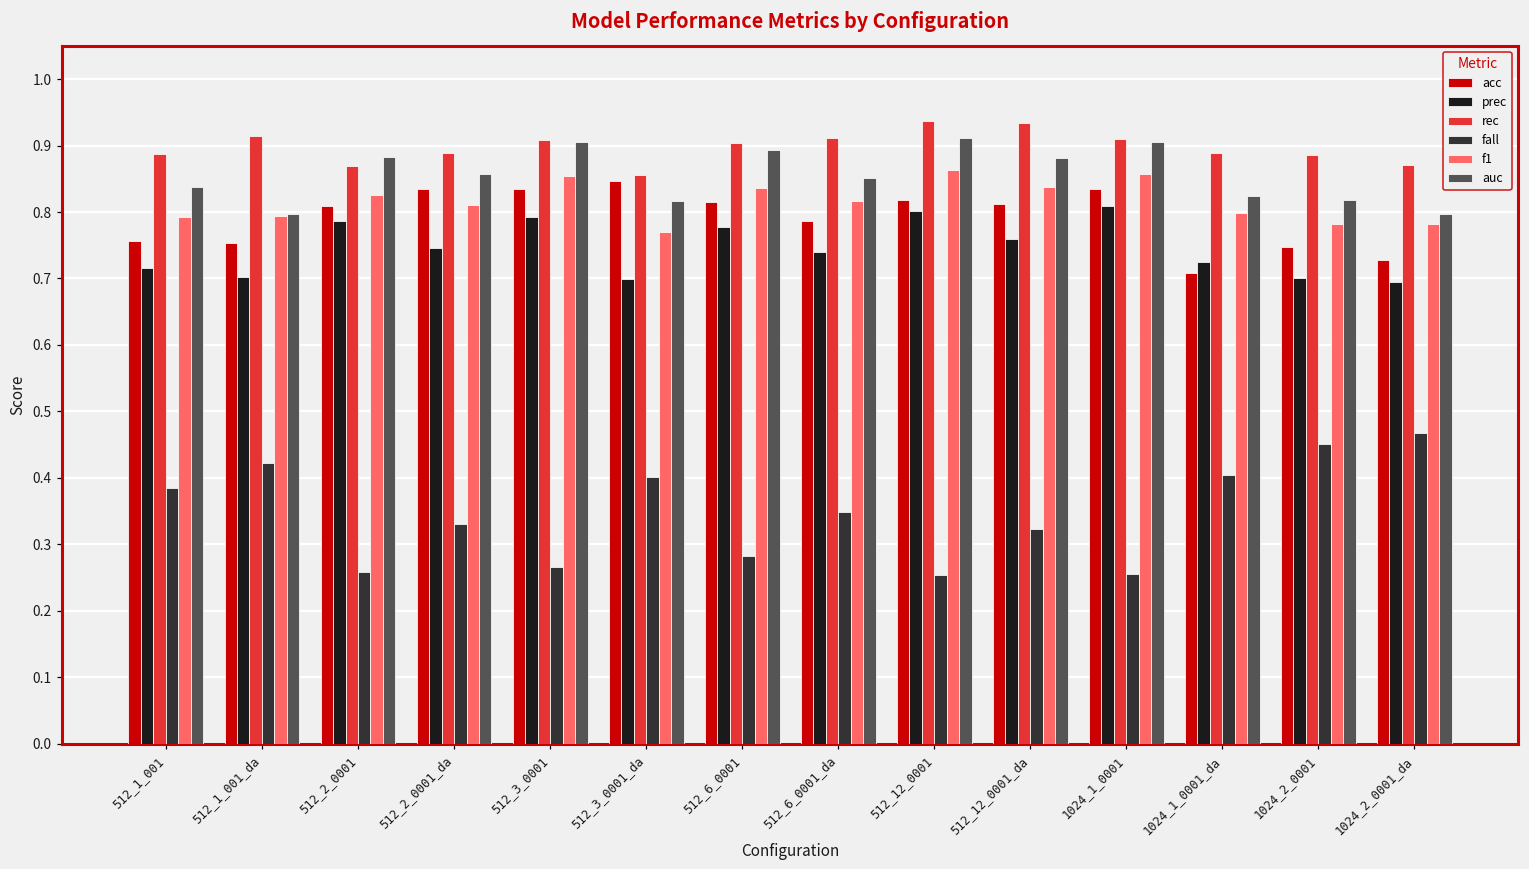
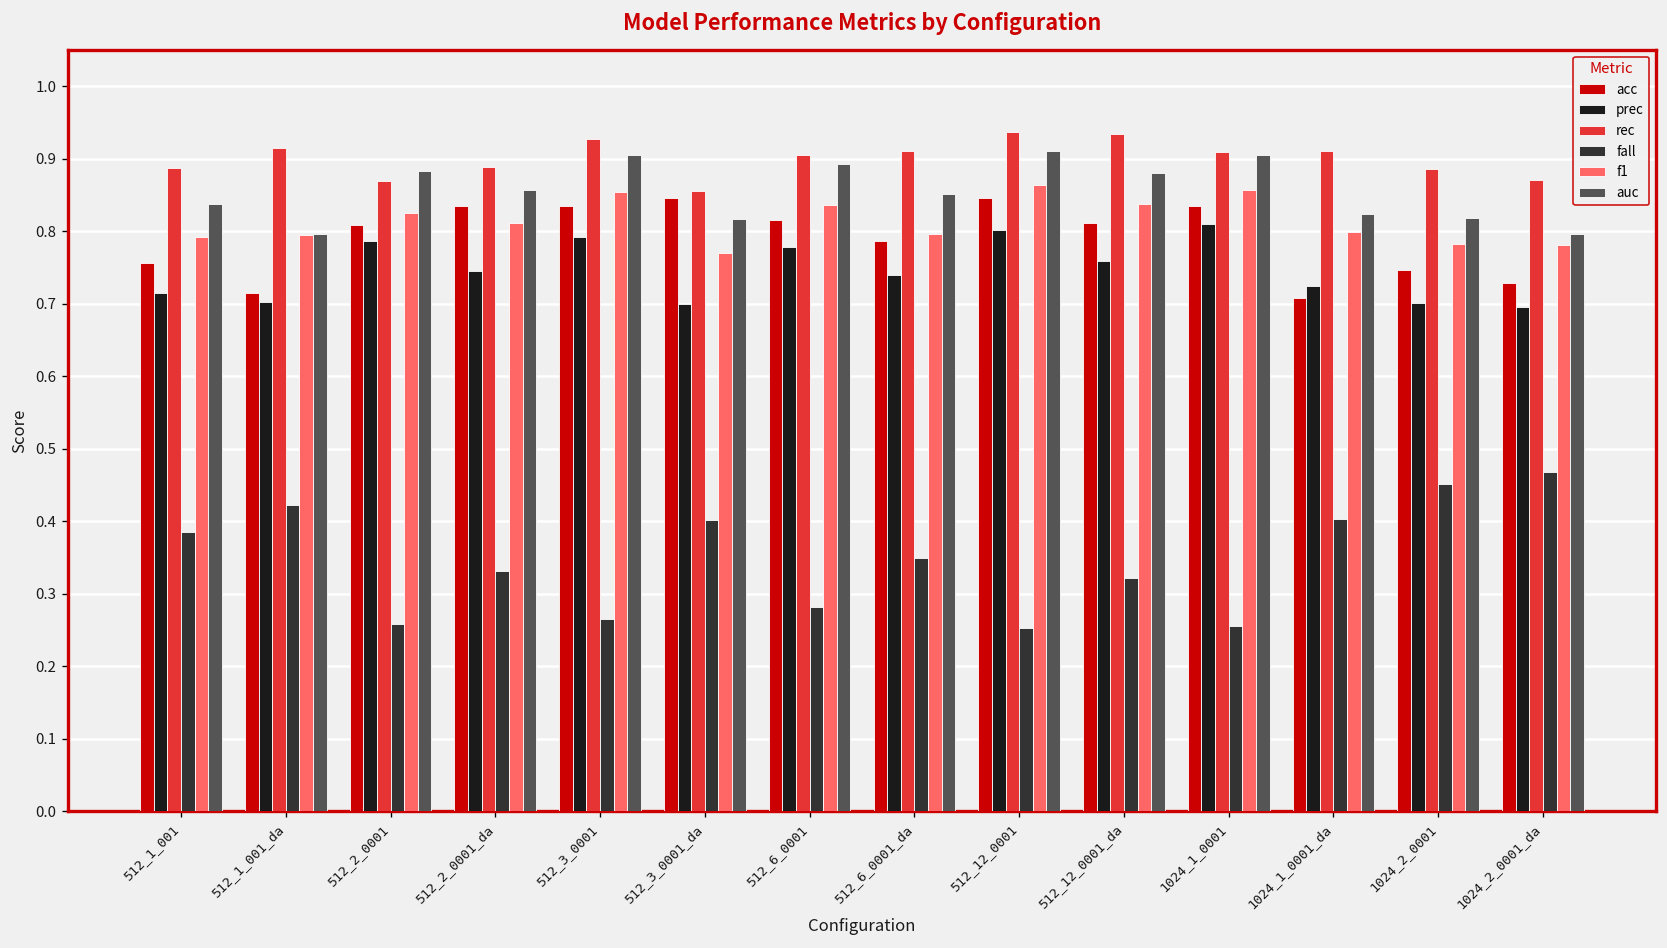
acc, 512_1_001_da: 0.75 -> 0.72
rec, 512_3_0001: 0.91 -> 0.93
f1, 512_6_0001_da: 0.82 -> 0.80
acc, 512_12_0001: 0.82 -> 0.85
rec, 1024_1_0001_da: 0.89 -> 0.91
